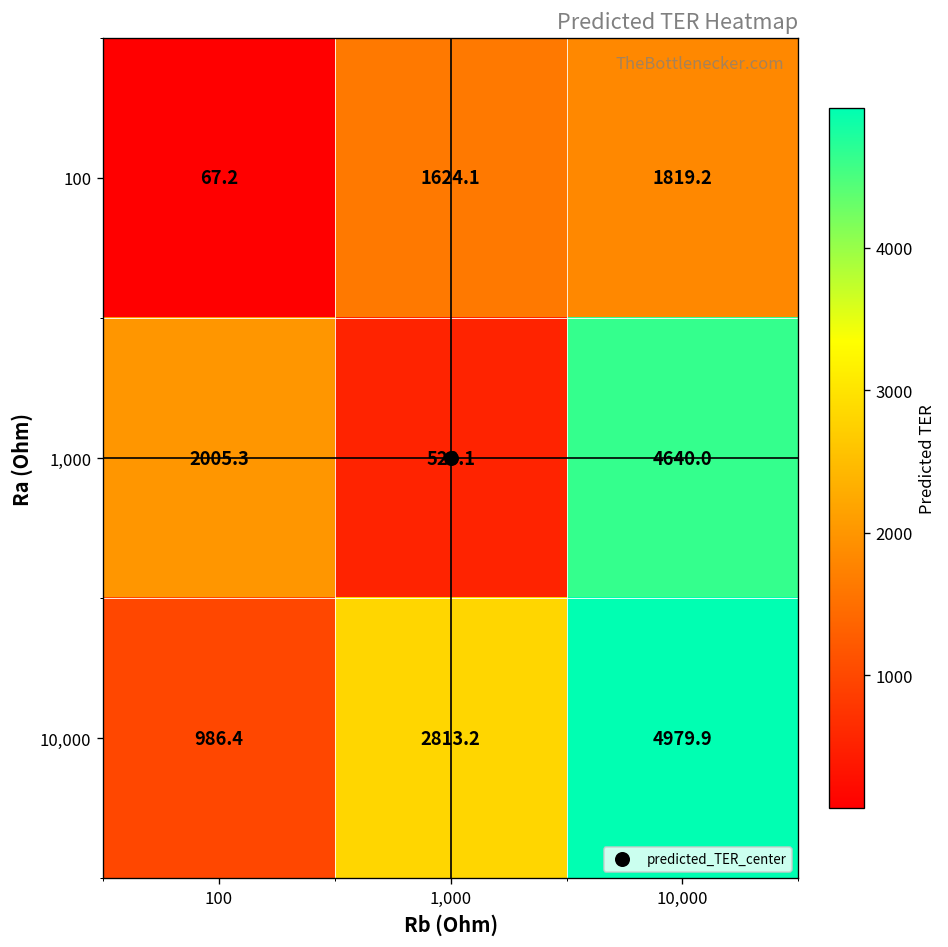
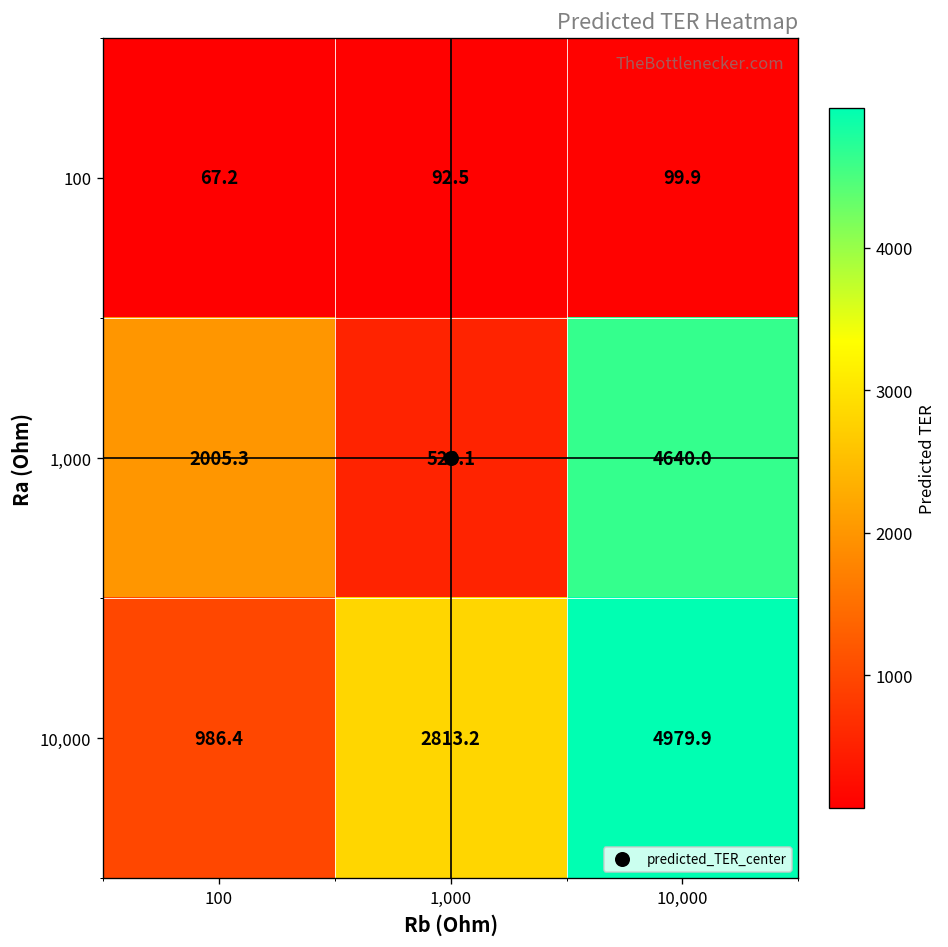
100, 1,000: 1624.1 -> 92.5
100, 10,000: 1819.2 -> 99.9
